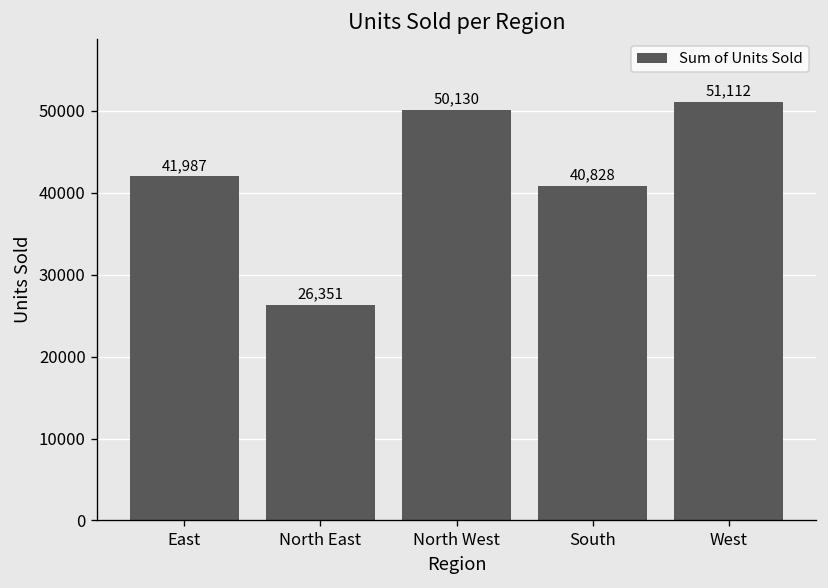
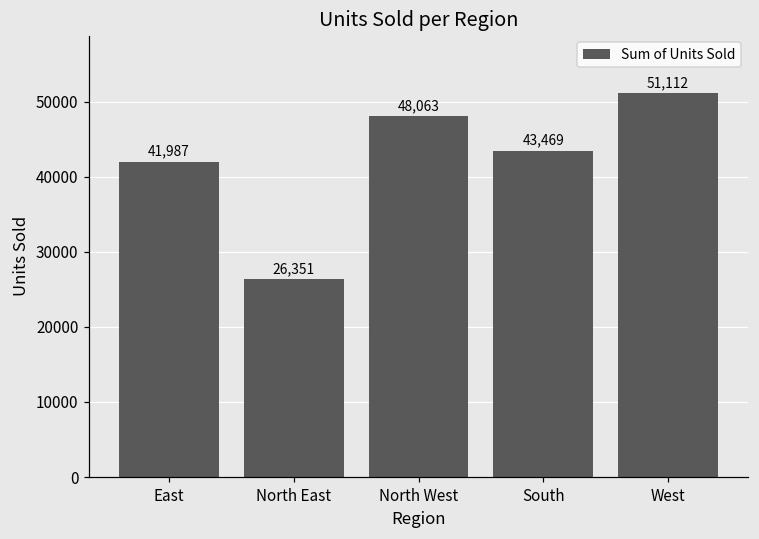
North West: 50,130 -> 48,063
South: 40,828 -> 43,469
